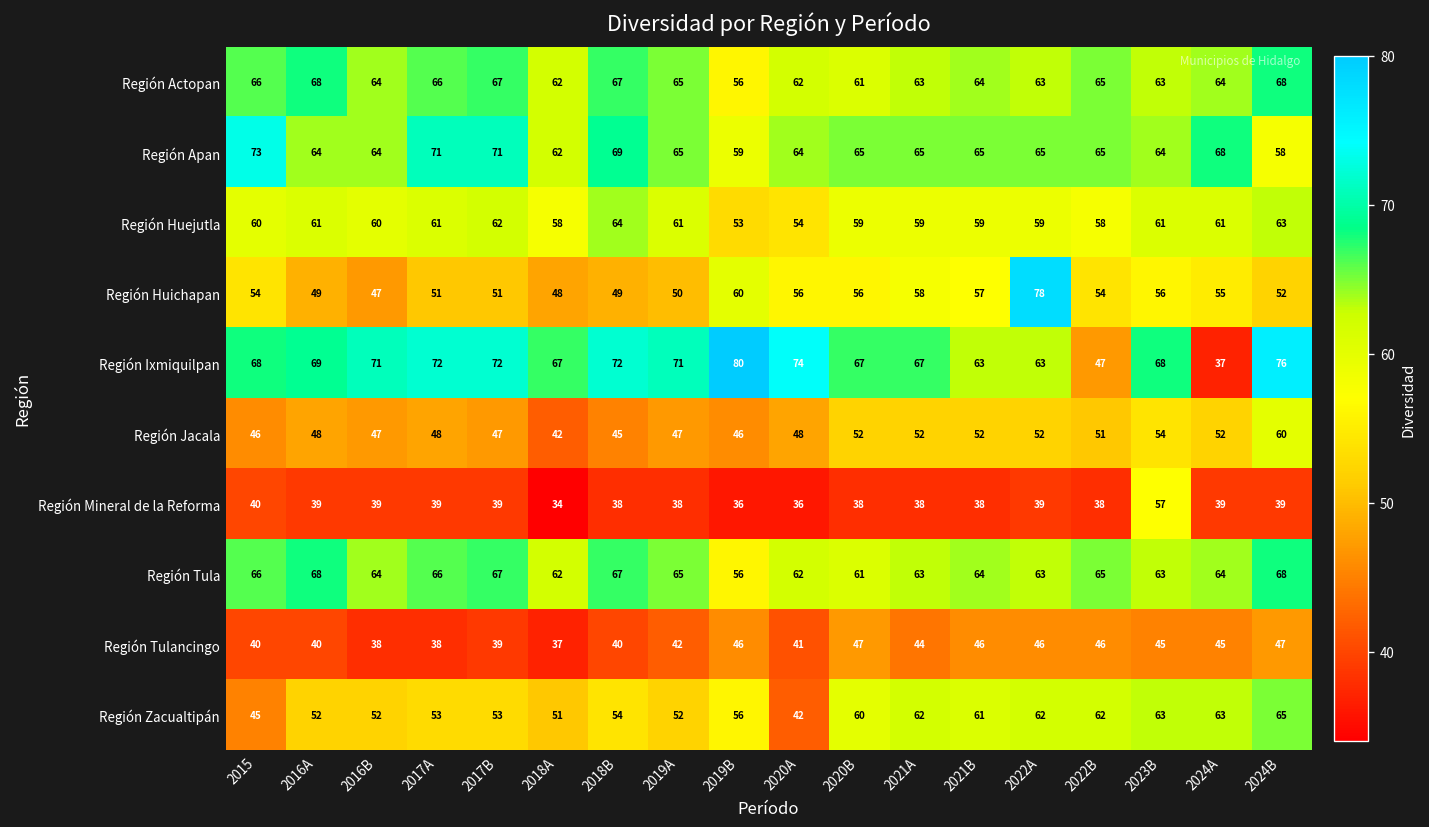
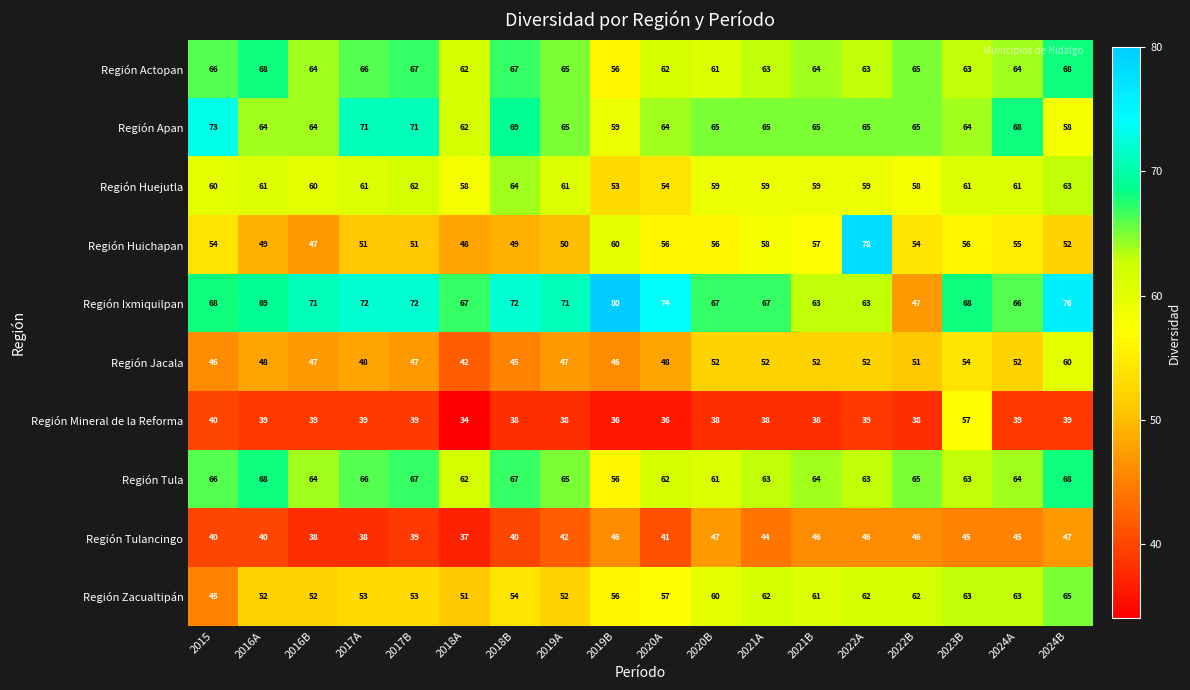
Región Ixmiquilpan, 2024A: 37 -> 66
Región Zacualtipán, 2020A: 42 -> 57
